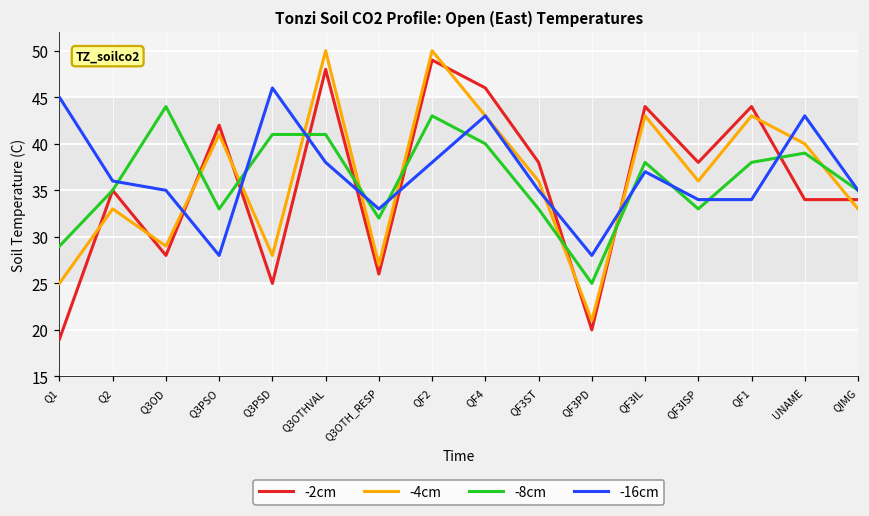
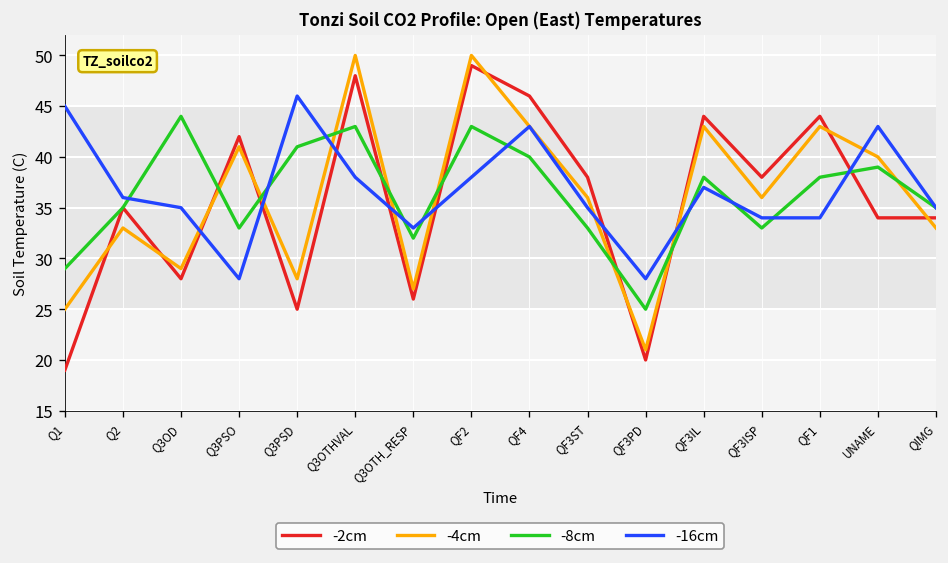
-8cm, Q3OTHVAL: 41 -> 43
